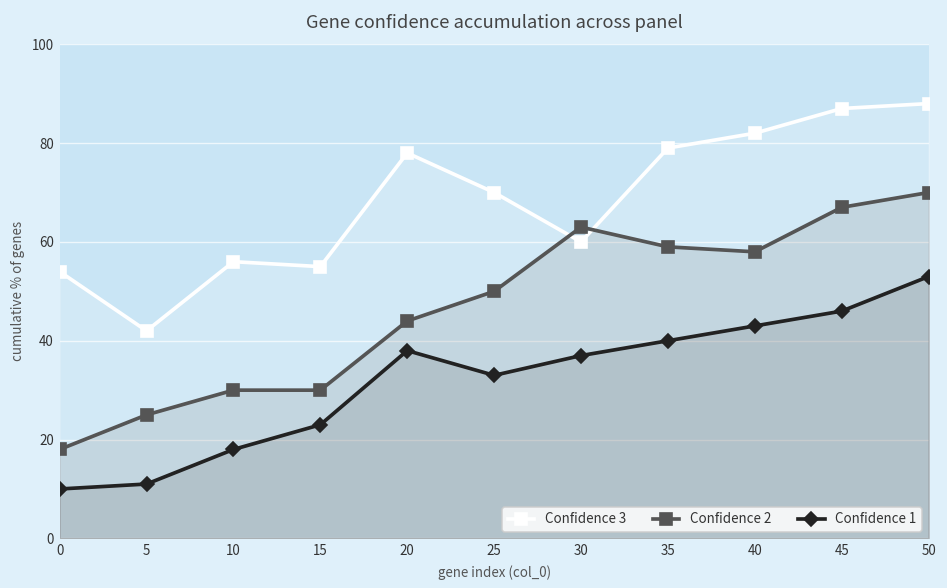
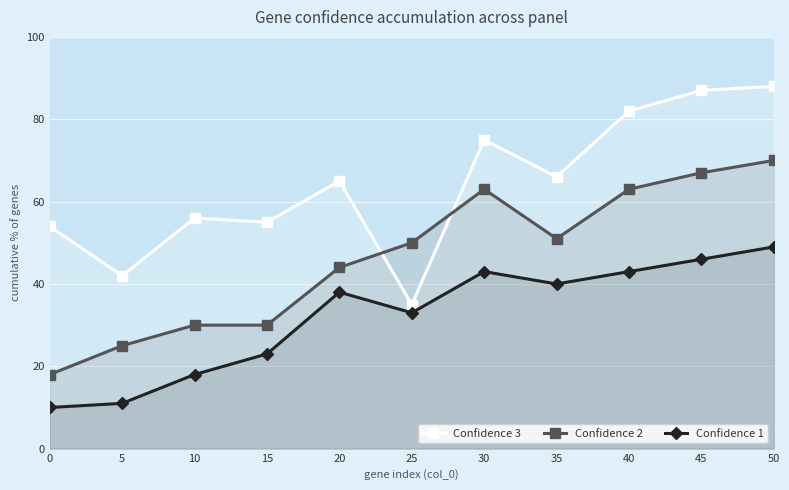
Confidence 3, 20: 78 -> 65
Confidence 3, 25: 70 -> 35
Confidence 3, 30: 60 -> 75
Confidence 1, 30: 37 -> 43
Confidence 3, 35: 79 -> 66
Confidence 2, 35: 59 -> 51
Confidence 2, 40: 58 -> 63
Confidence 1, 50: 53 -> 49
